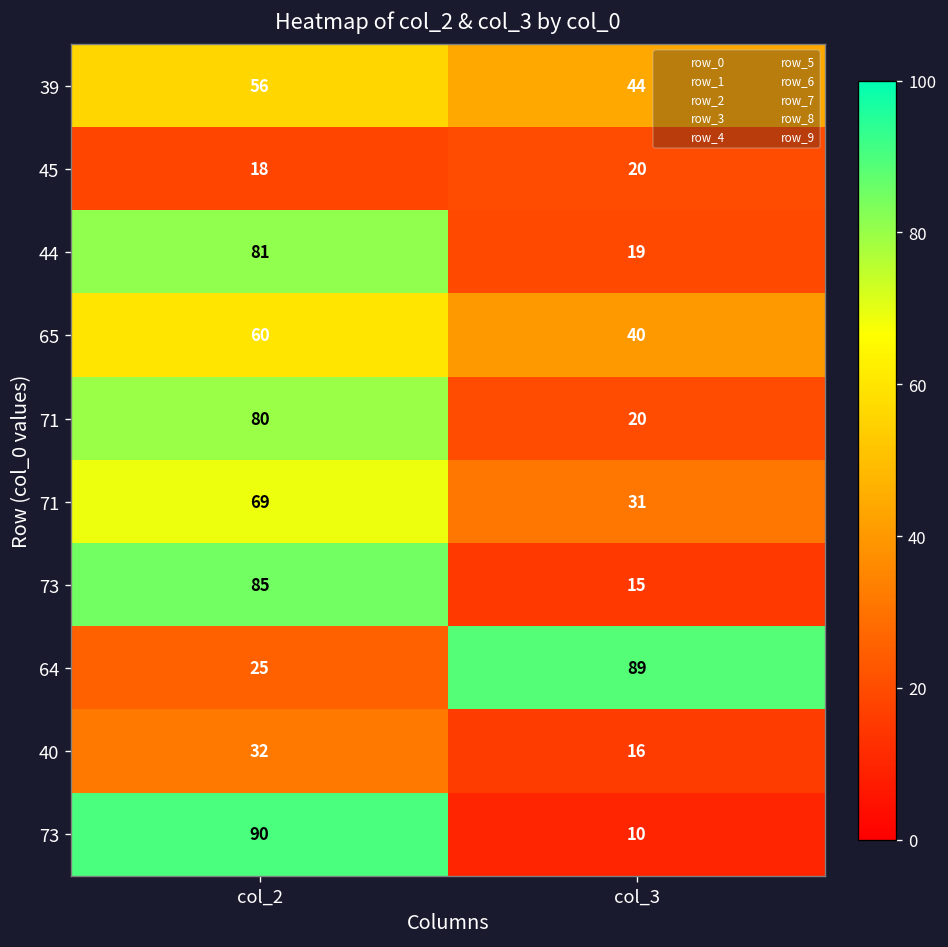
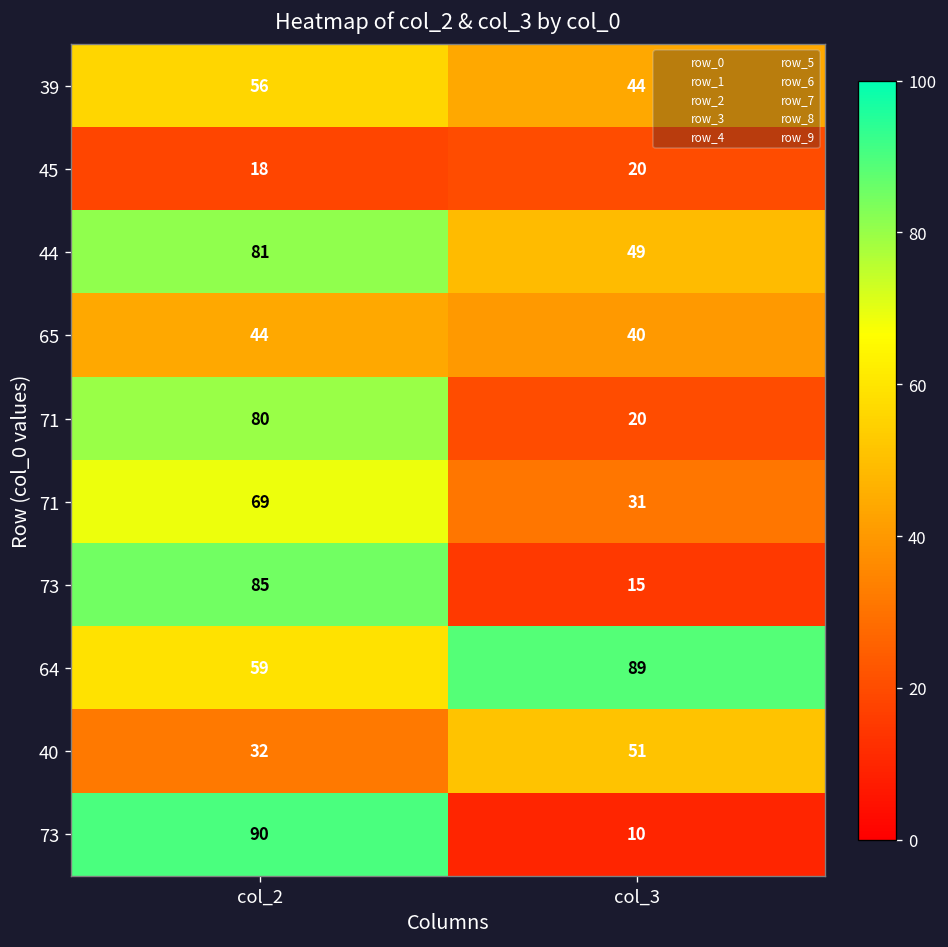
44, col_3: 19 -> 49
65, col_2: 60 -> 44
64, col_2: 25 -> 59
40, col_3: 16 -> 51
